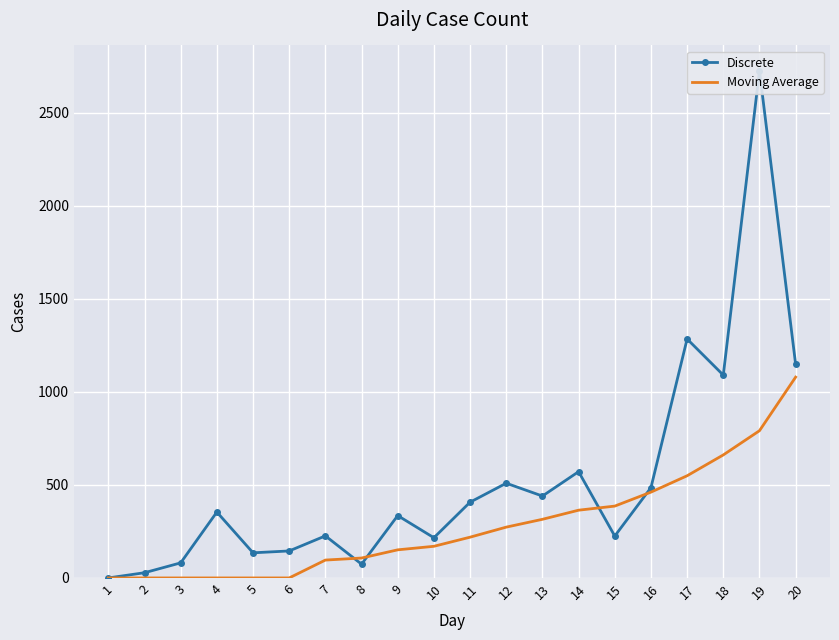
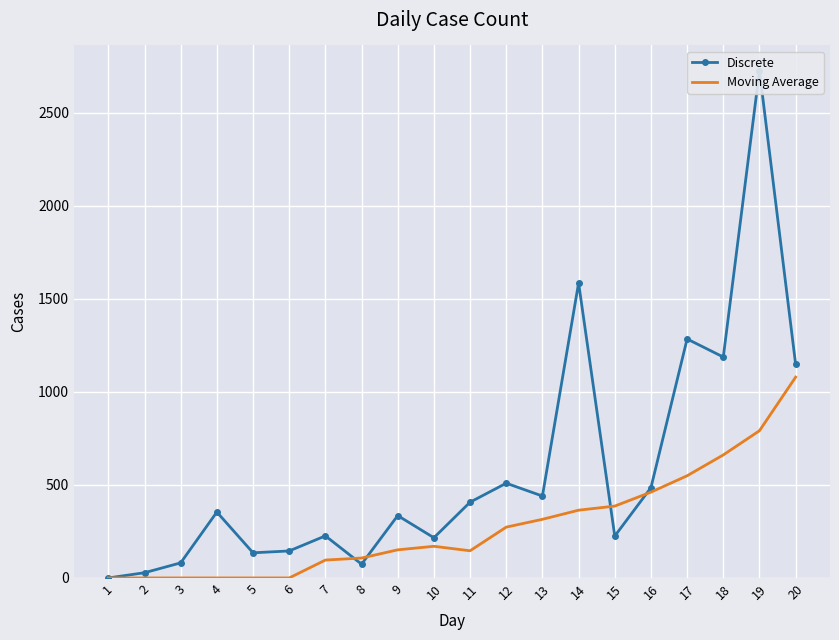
Moving Average, 11: 220 -> 150
Discrete, 14: 570 -> 1590
Discrete, 18: 1090 -> 1190
